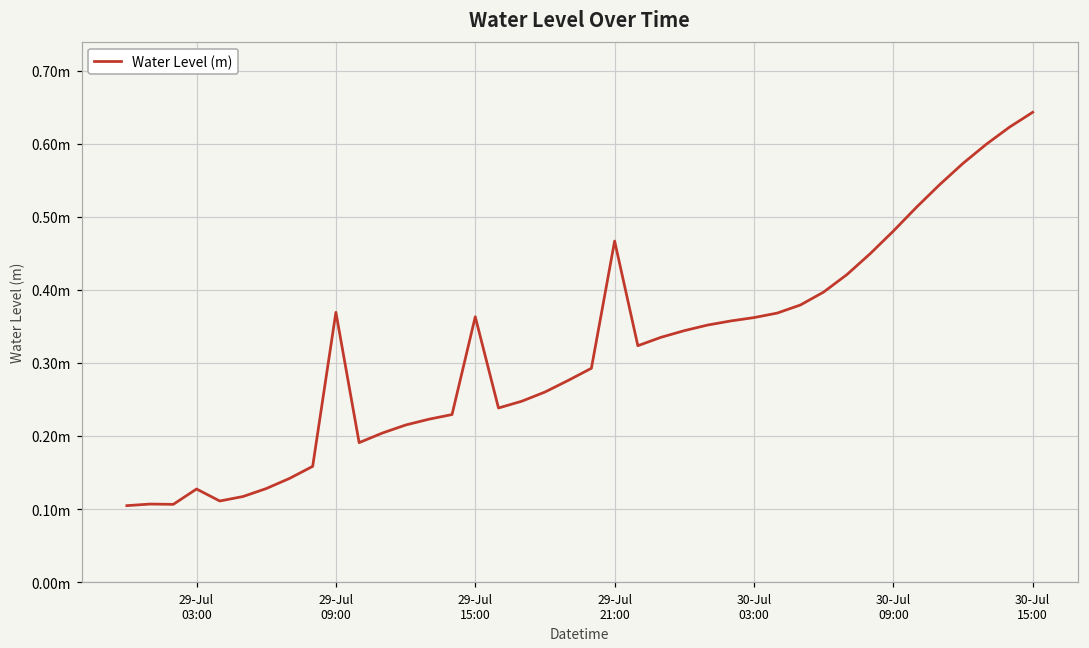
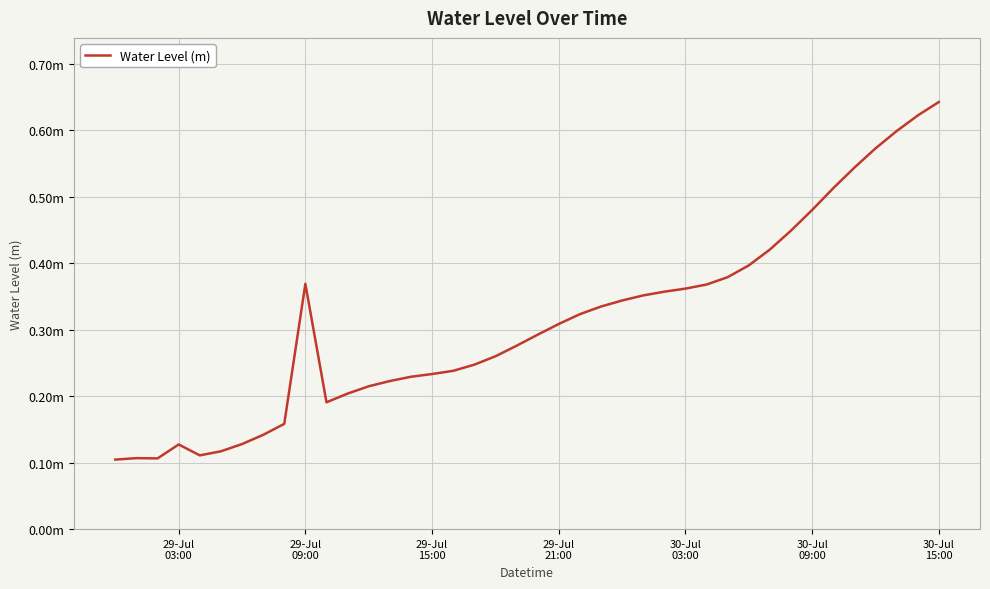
29-Jul 15:00: 0.36m -> 0.23m
29-Jul 21:00: 0.47m -> 0.31m
